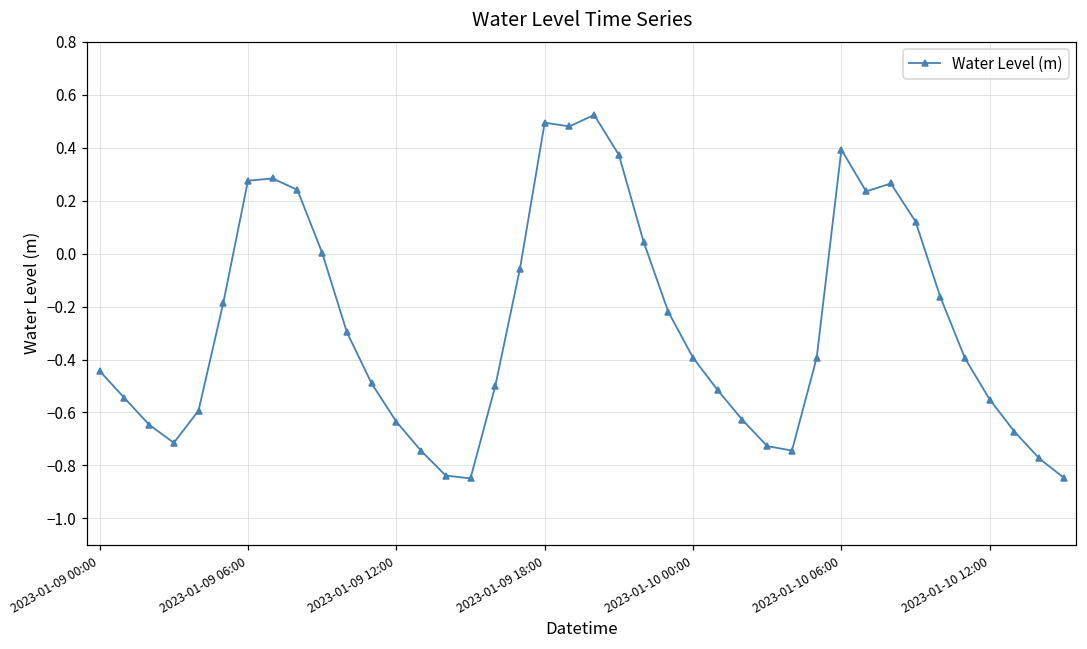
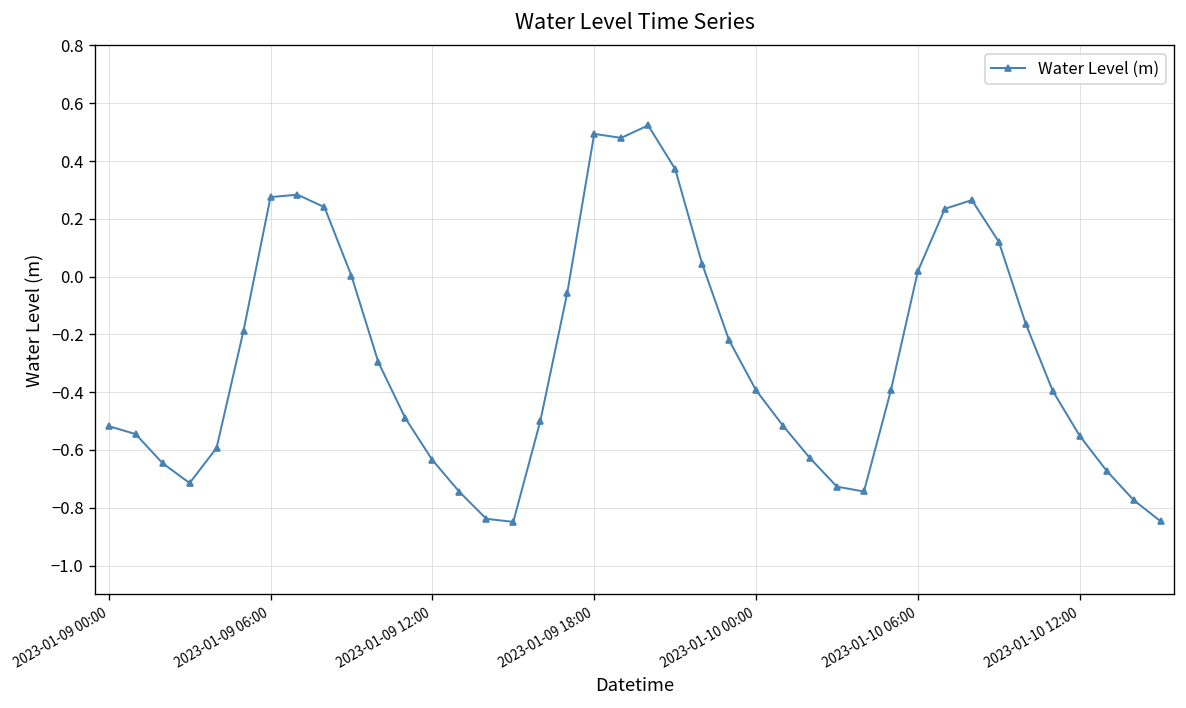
2023-01-09 00:00: -0.44 -> -0.52
2023-01-10 06:00: 0.39 -> 0.02
